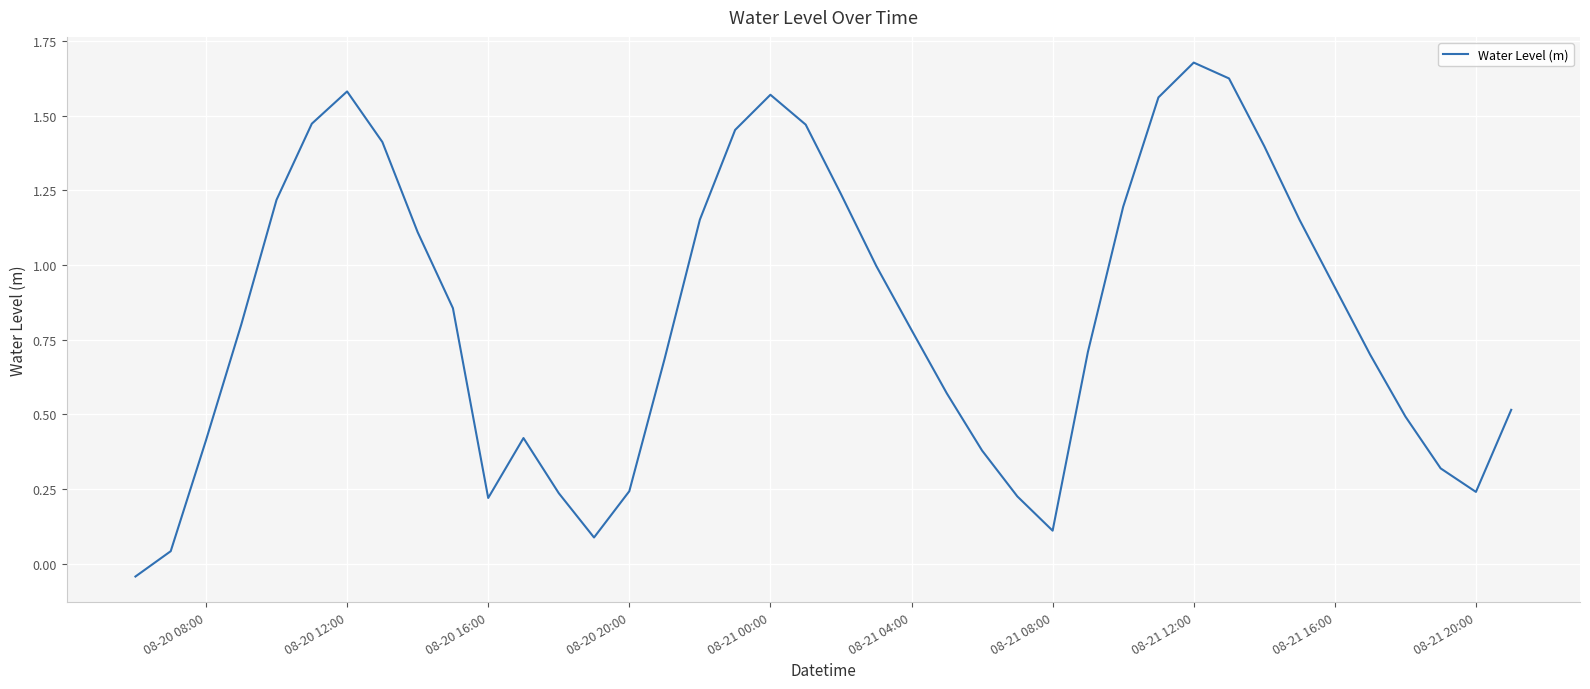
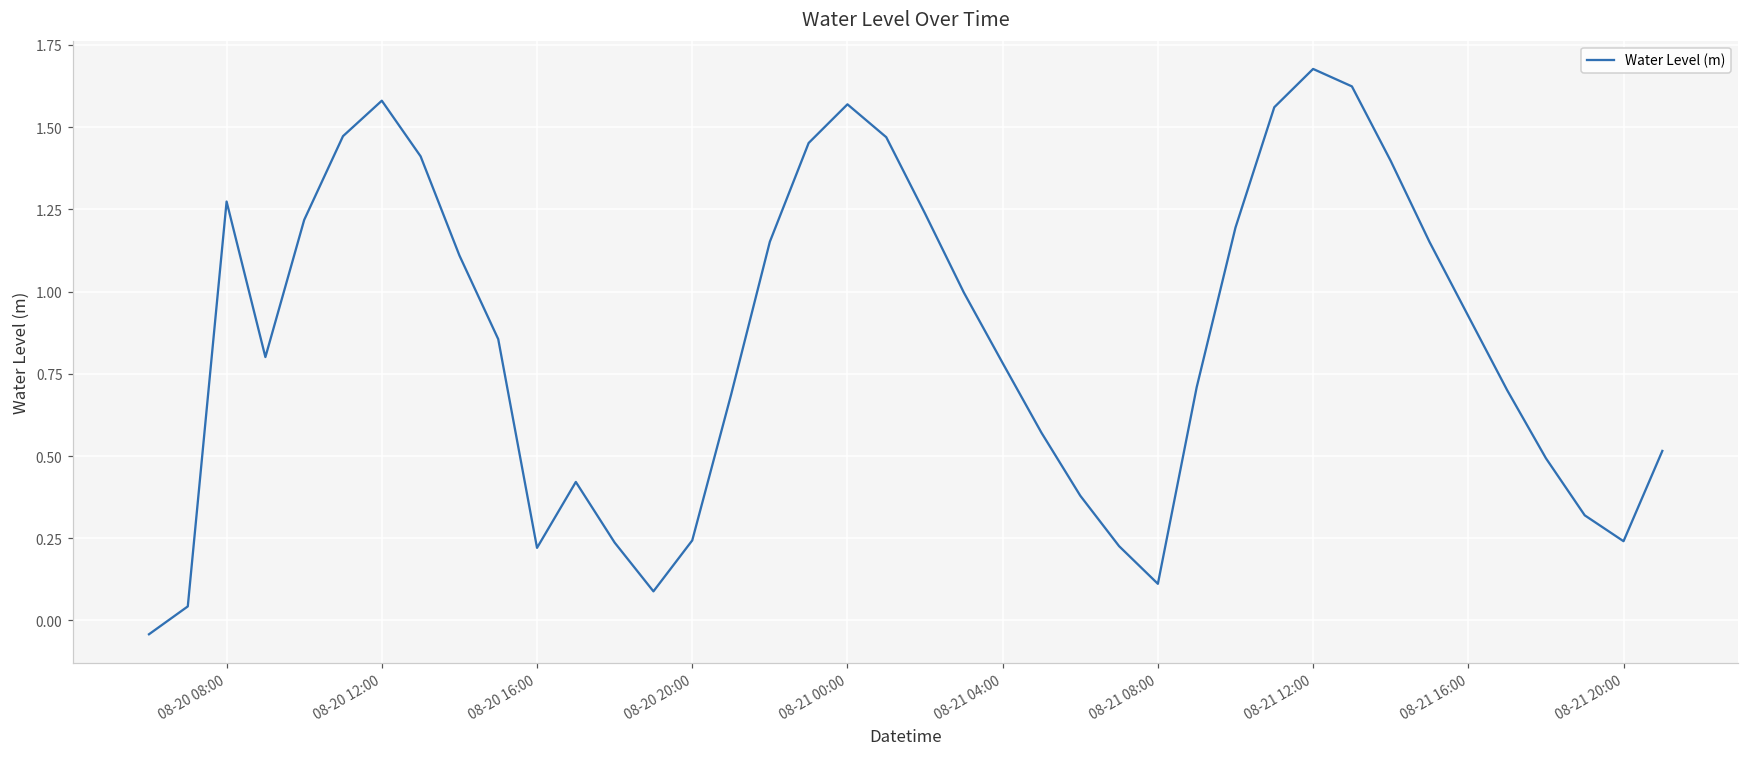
08-20 08:00: 0.41 -> 1.27
